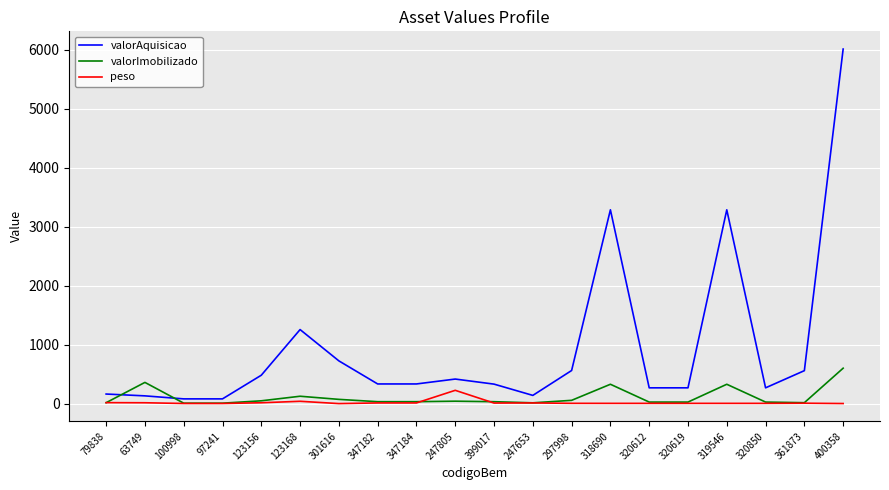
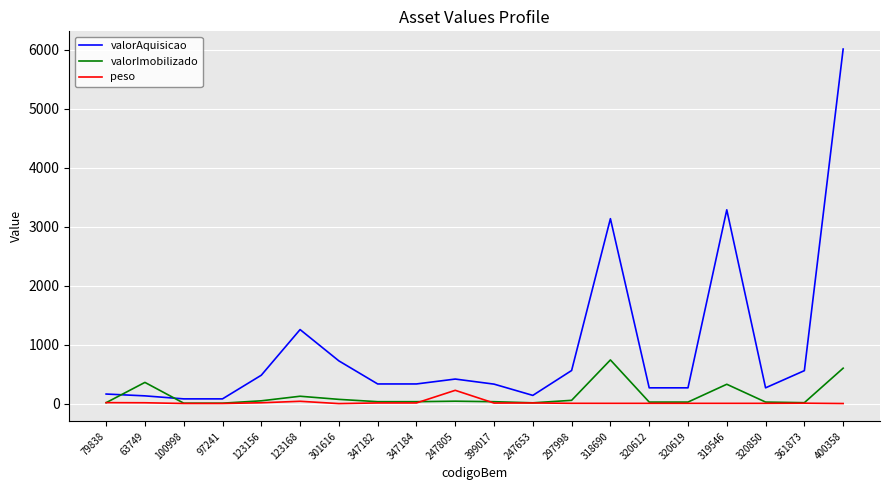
valorAquisicao, 318690: 3300 -> 3100
valorImobilizado, 318690: 300 -> 700
